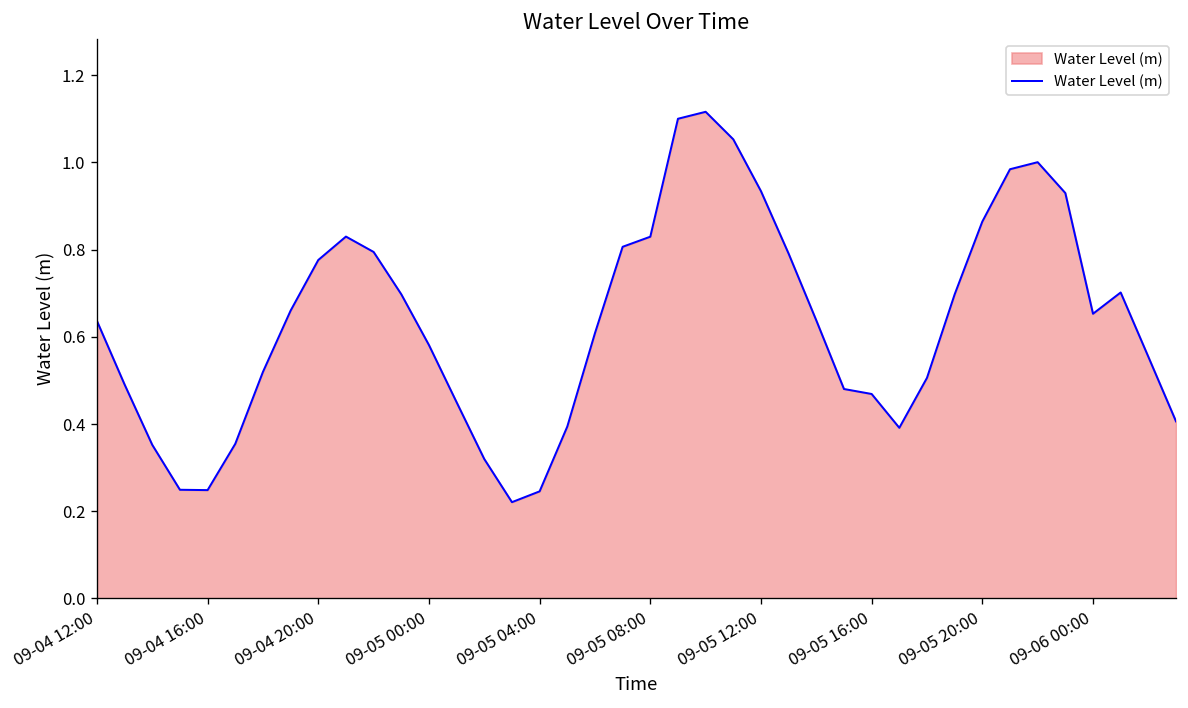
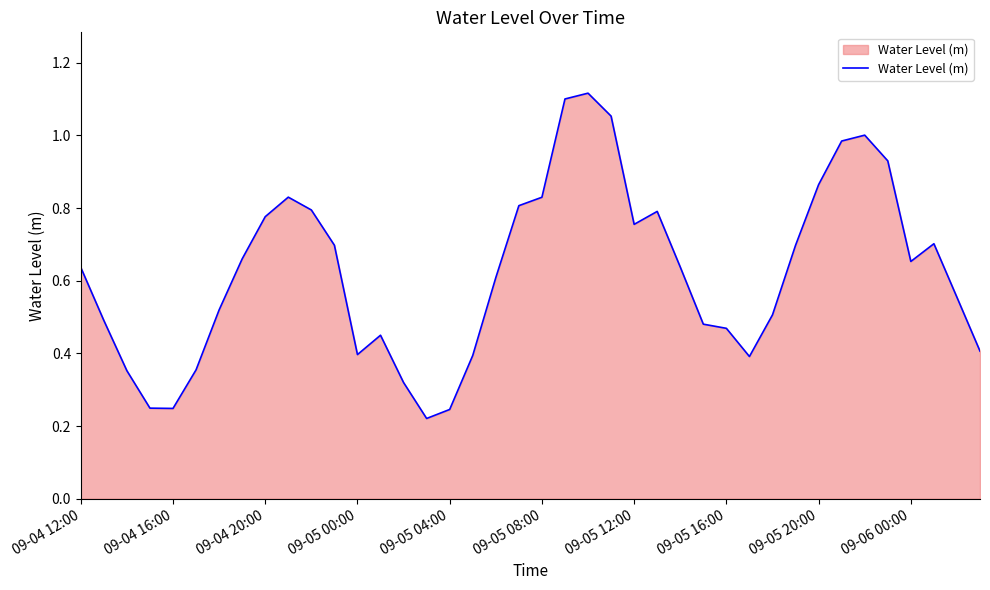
09-05 00:00: 0.58 -> 0.40
09-05 12:00: 0.93 -> 0.76
